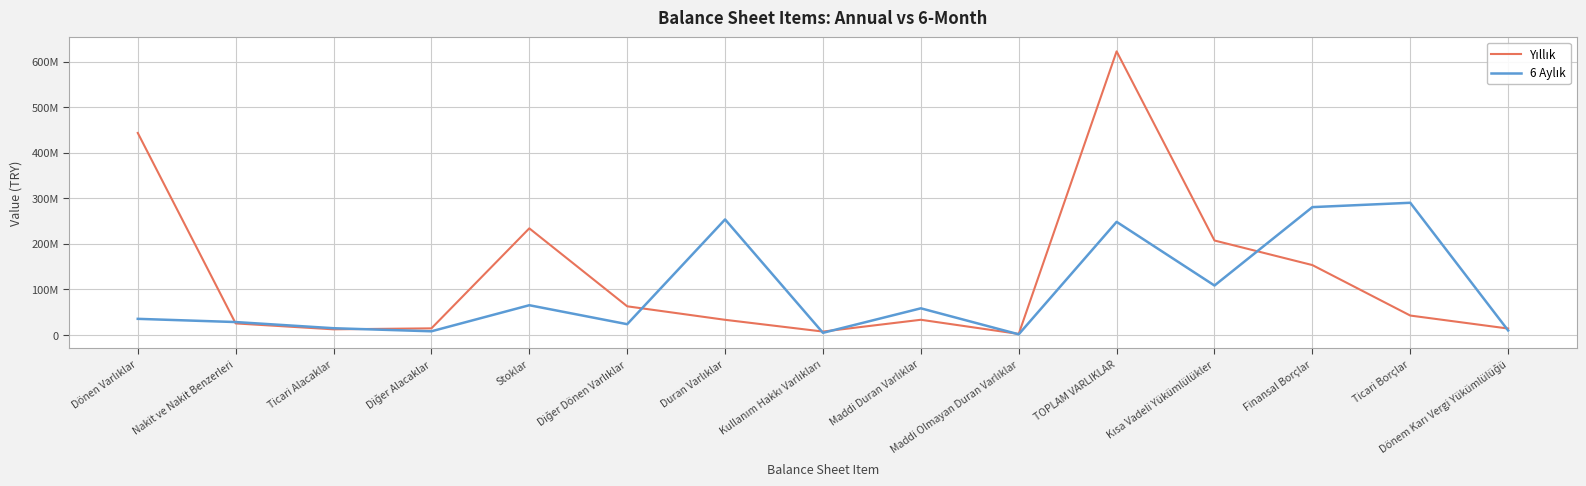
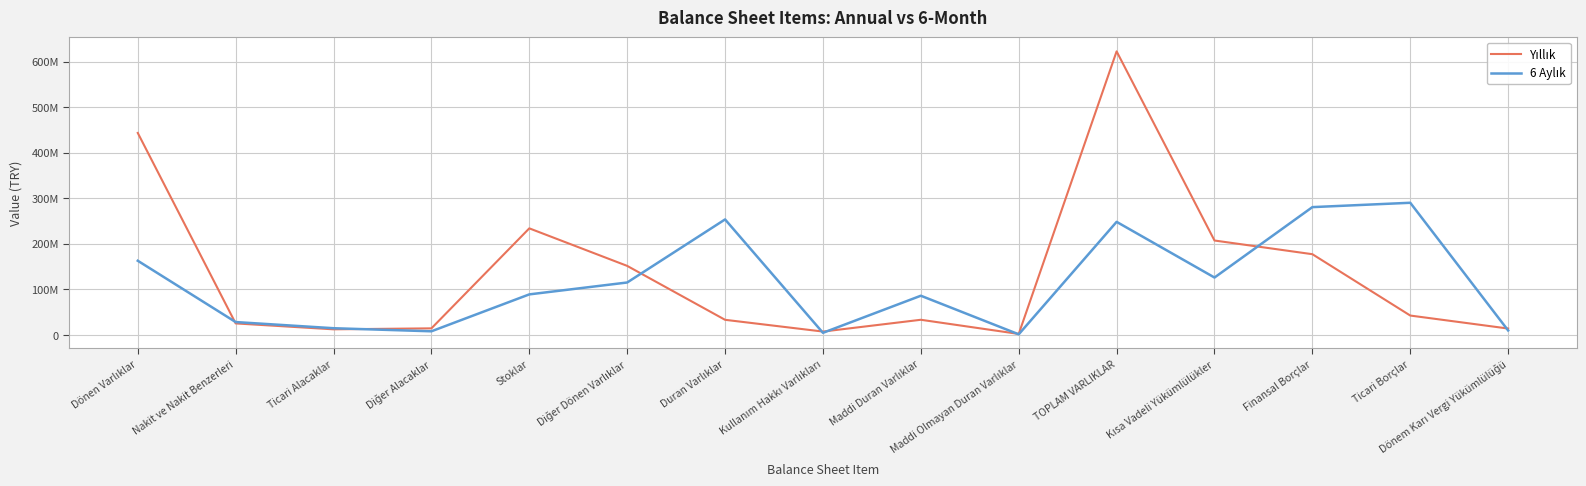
6 Aylık, Dönen Varlıklar: 40000000 -> 160000000
6 Aylık, Stoklar: 70000000 -> 90000000
Yıllık, Diğer Dönen Varlıklar: 60000000 -> 150000000
6 Aylık, Diğer Dönen Varlıklar: 20000000 -> 110000000
6 Aylık, Maddi Duran Varlıklar: 60000000 -> 90000000
6 Aylık, Kısa Vadeli Yükümlülükler: 110000000 -> 130000000
Yıllık, Finansal Borçlar: 150000000 -> 180000000
